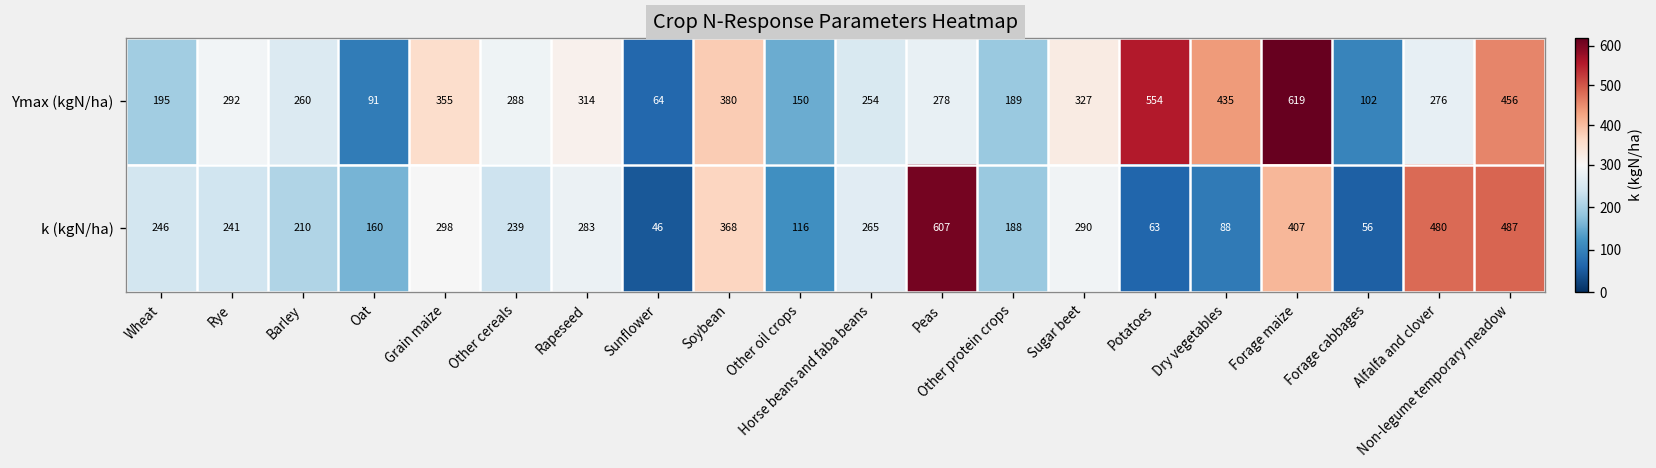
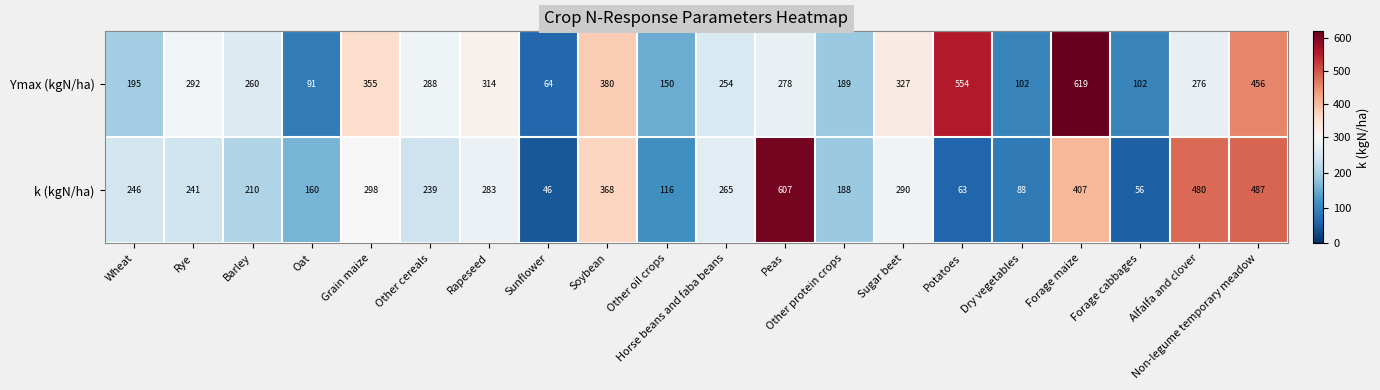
Ymax (kgN/ha), Dry vegetables: 435 -> 102
